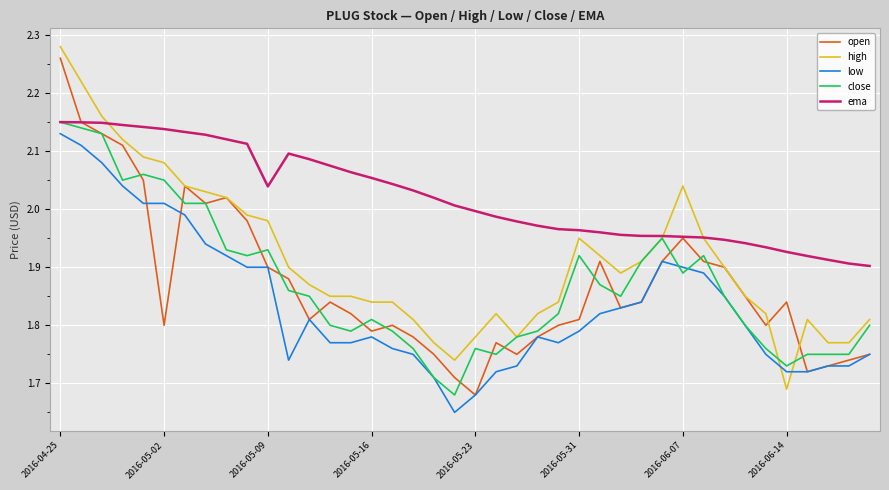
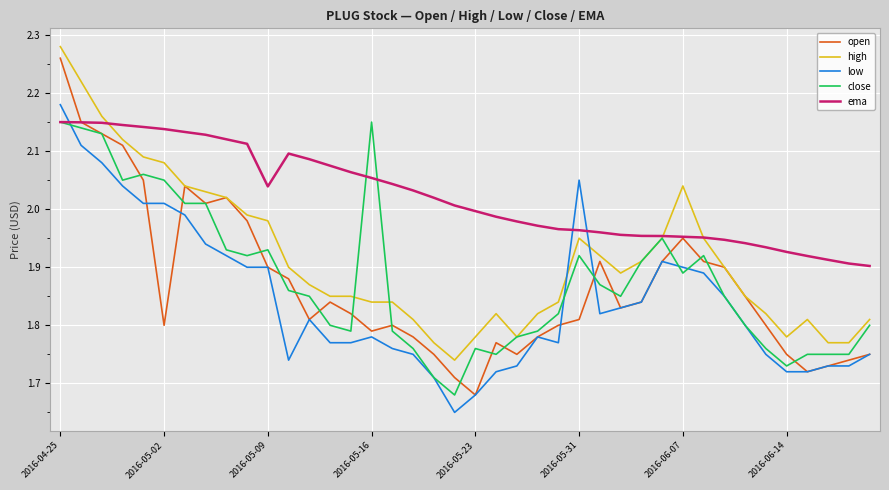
low, 2016-04-25: 2.13 -> 2.18
close, 2016-05-16: 1.81 -> 2.15
low, 2016-05-31: 1.79 -> 2.05
open, 2016-06-14: 1.84 -> 1.75
high, 2016-06-14: 1.69 -> 1.78
